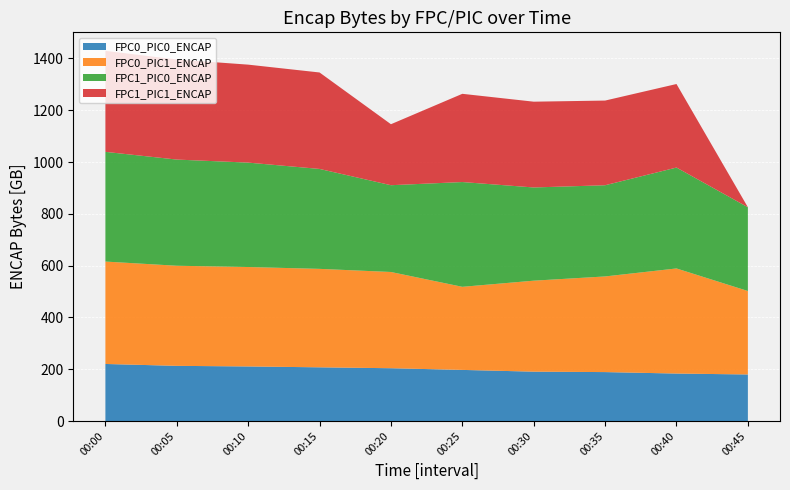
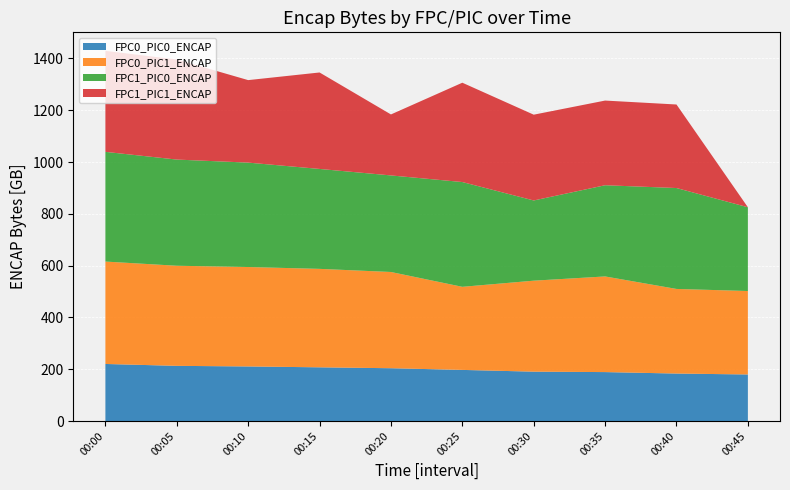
FPC1_PIC1_ENCAP, 00:10: 380 -> 320
FPC1_PIC0_ENCAP, 00:20: 340 -> 370
FPC1_PIC1_ENCAP, 00:25: 340 -> 380
FPC1_PIC0_ENCAP, 00:30: 360 -> 310
FPC0_PIC1_ENCAP, 00:40: 410 -> 330
